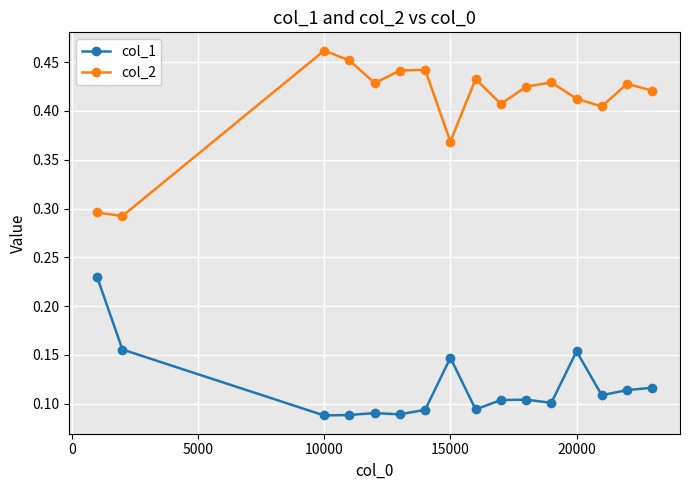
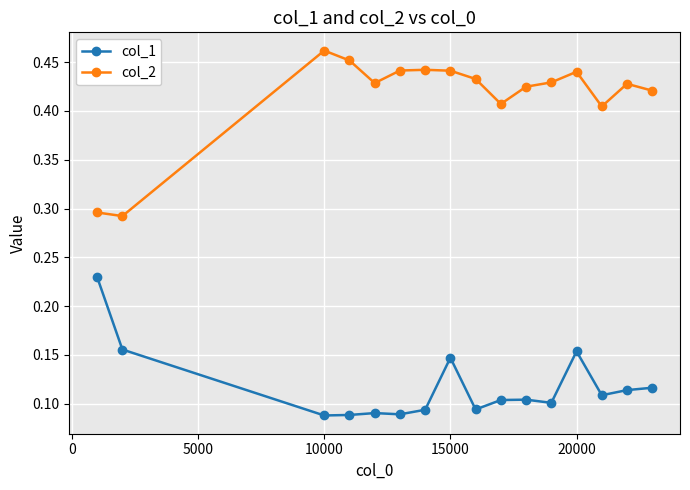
col_2, 15000: 0.37 -> 0.44
col_2, 20000: 0.41 -> 0.44
